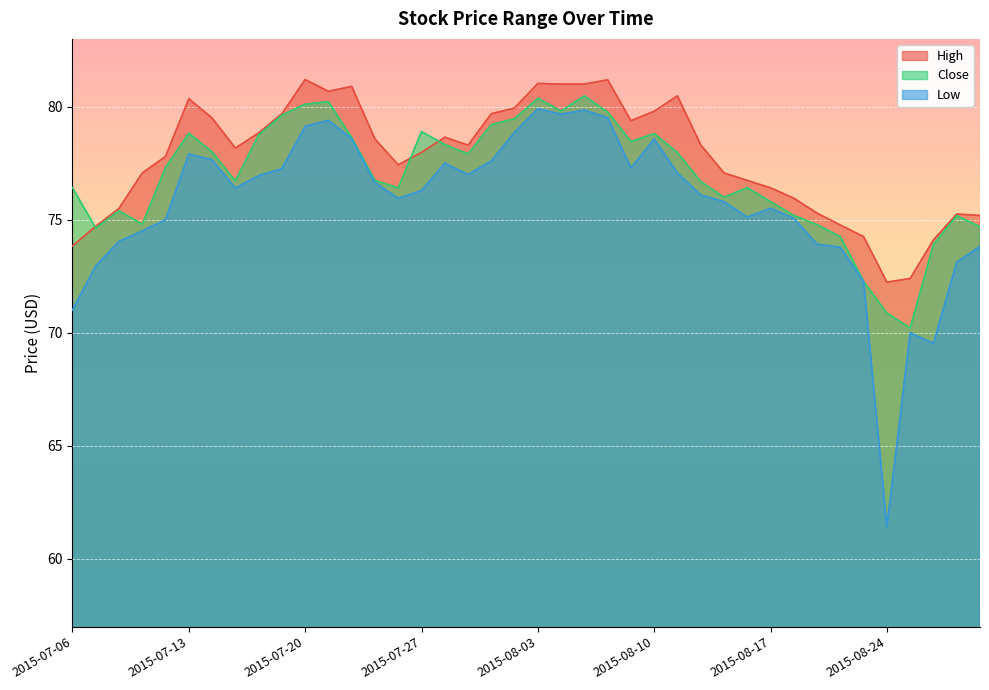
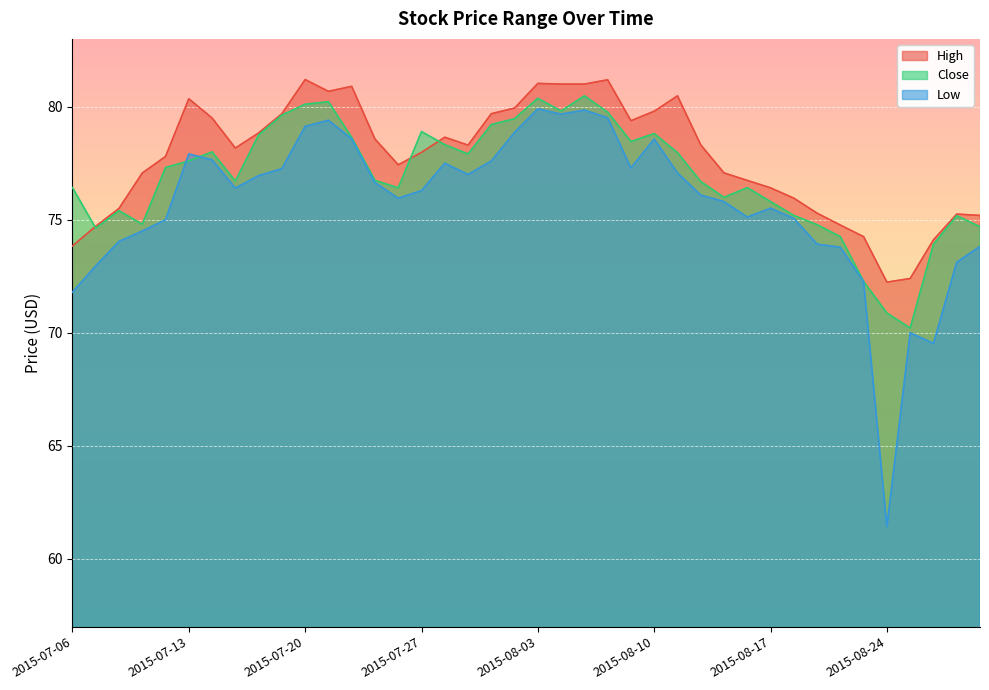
Low, 2015-07-06: 71.0 -> 71.8
Close, 2015-07-13: 78.8 -> 77.6
